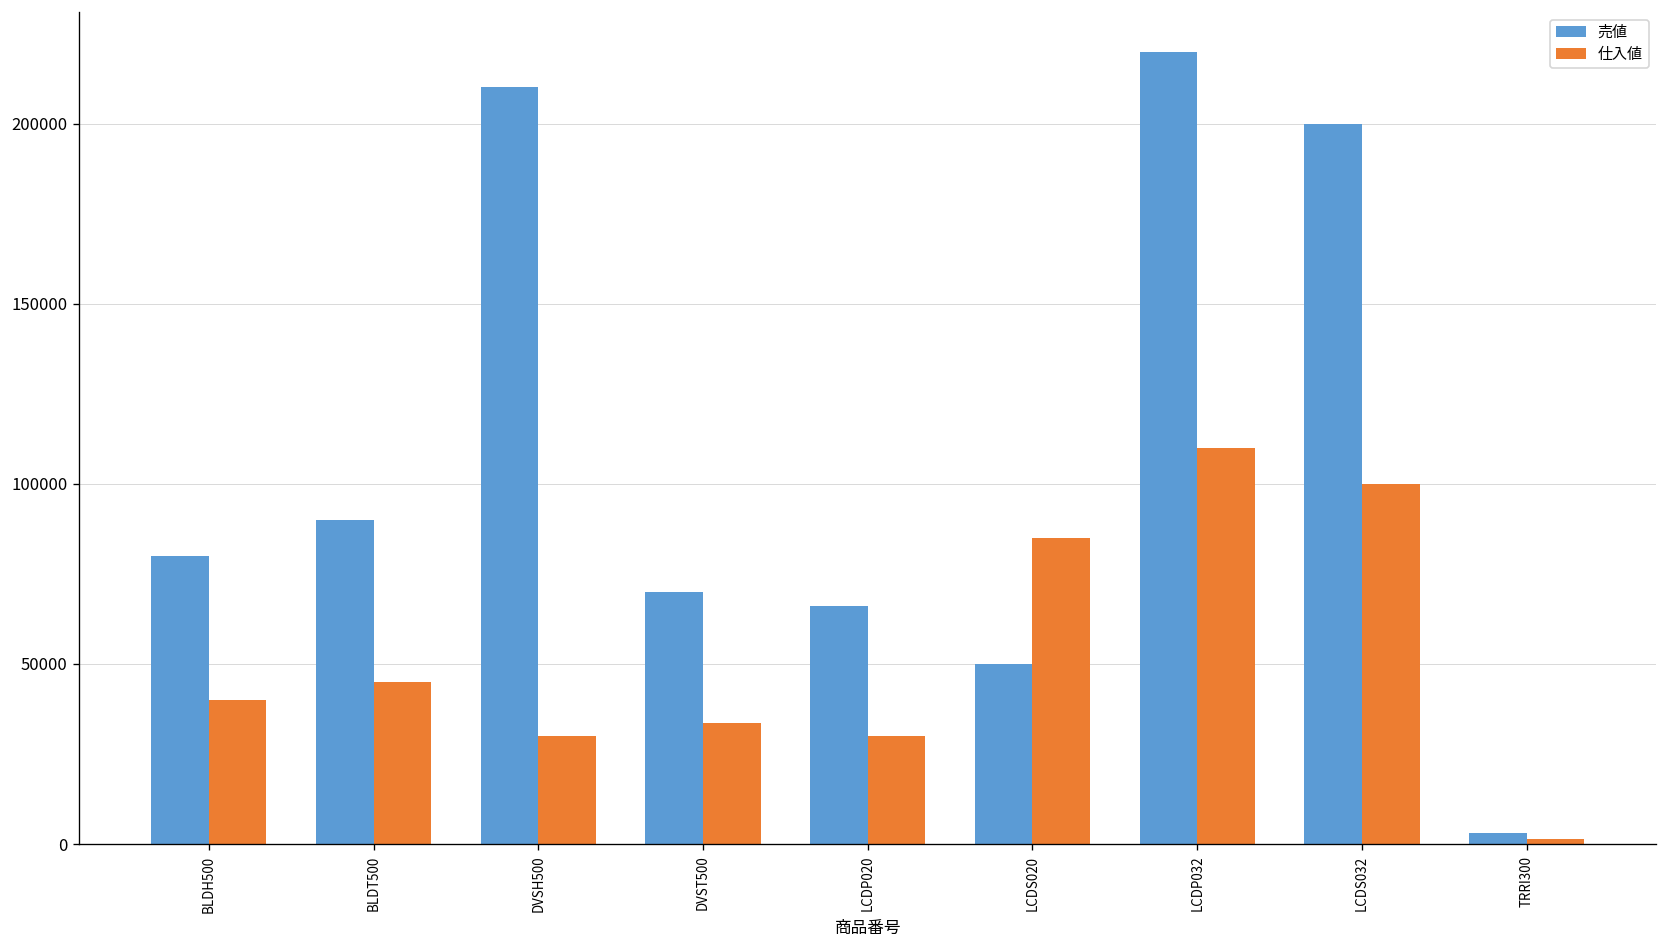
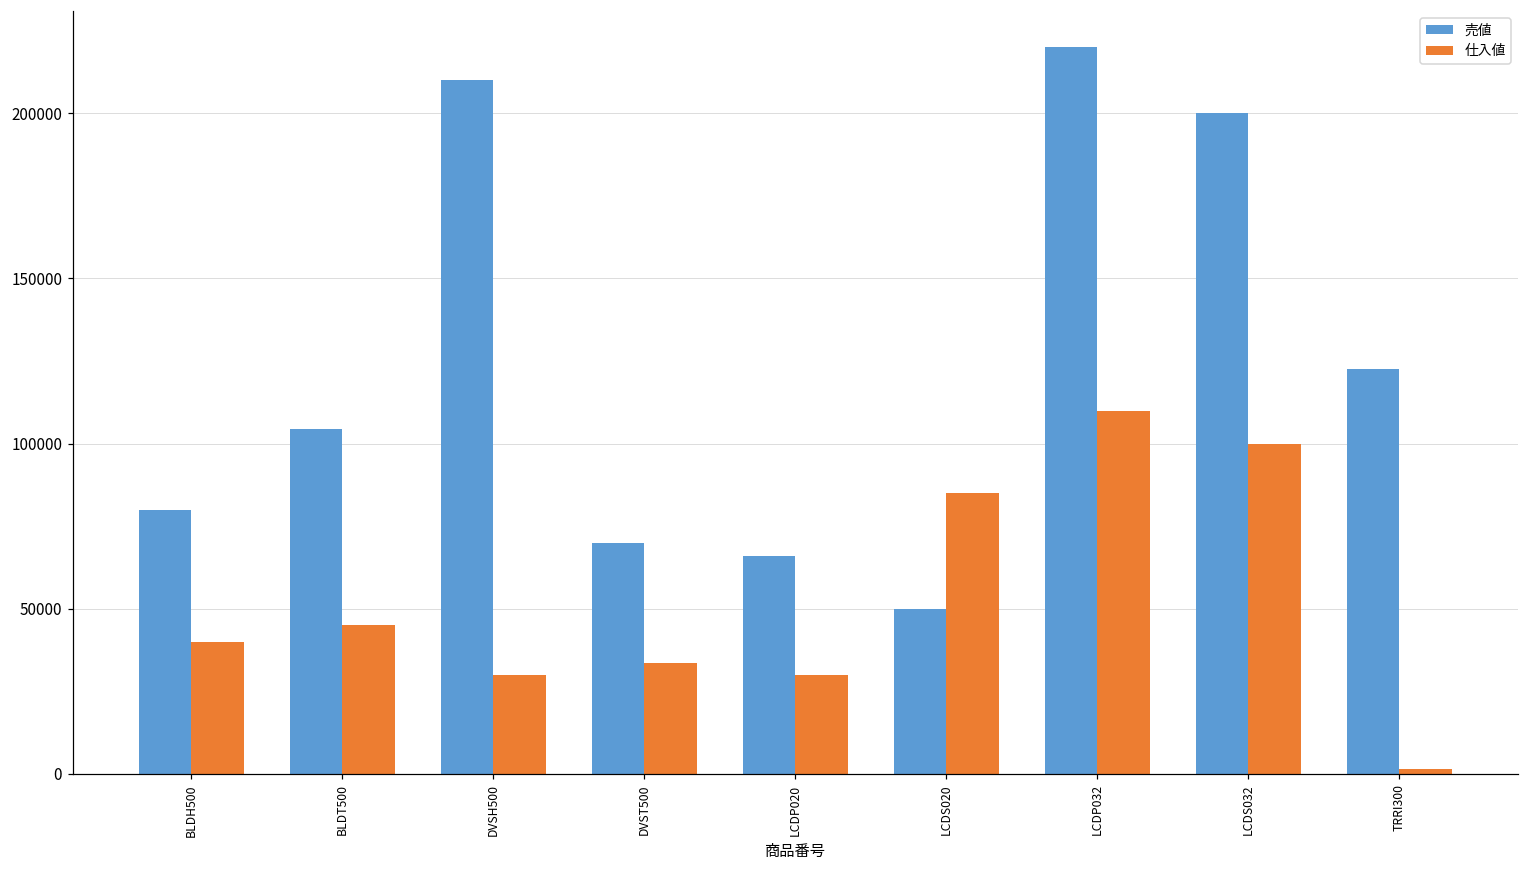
売値, BLDT500: 90000 -> 104000
売値, TRRI300: 3000 -> 123000
